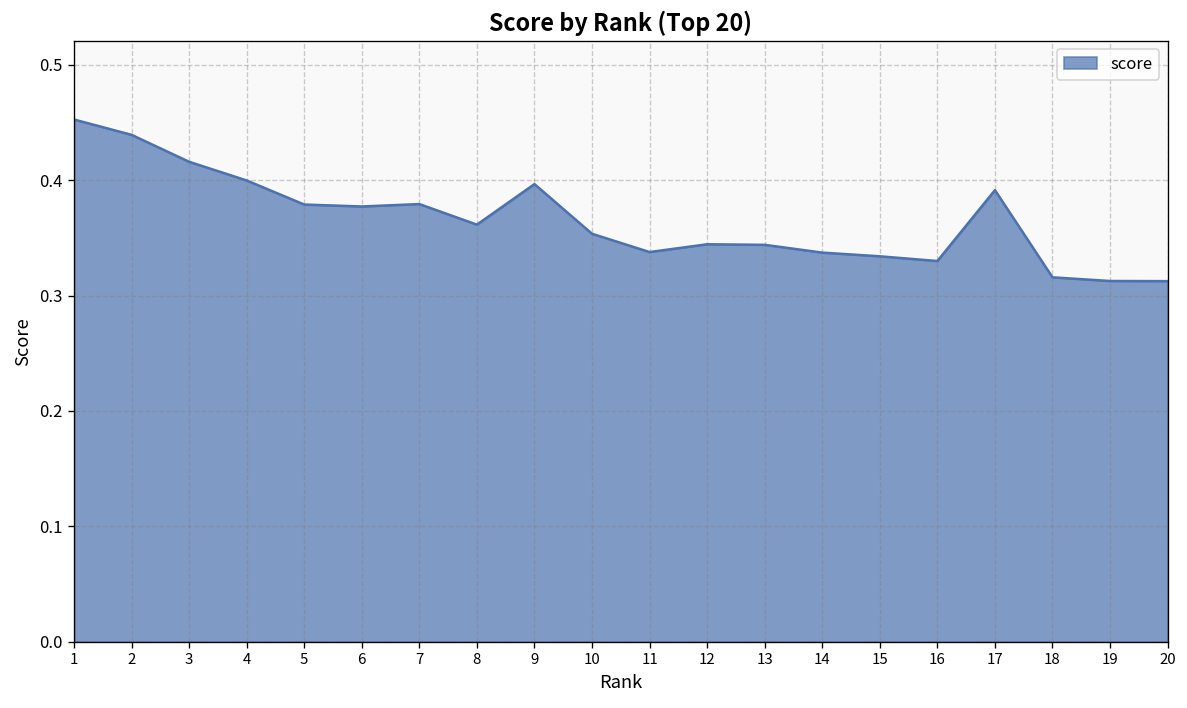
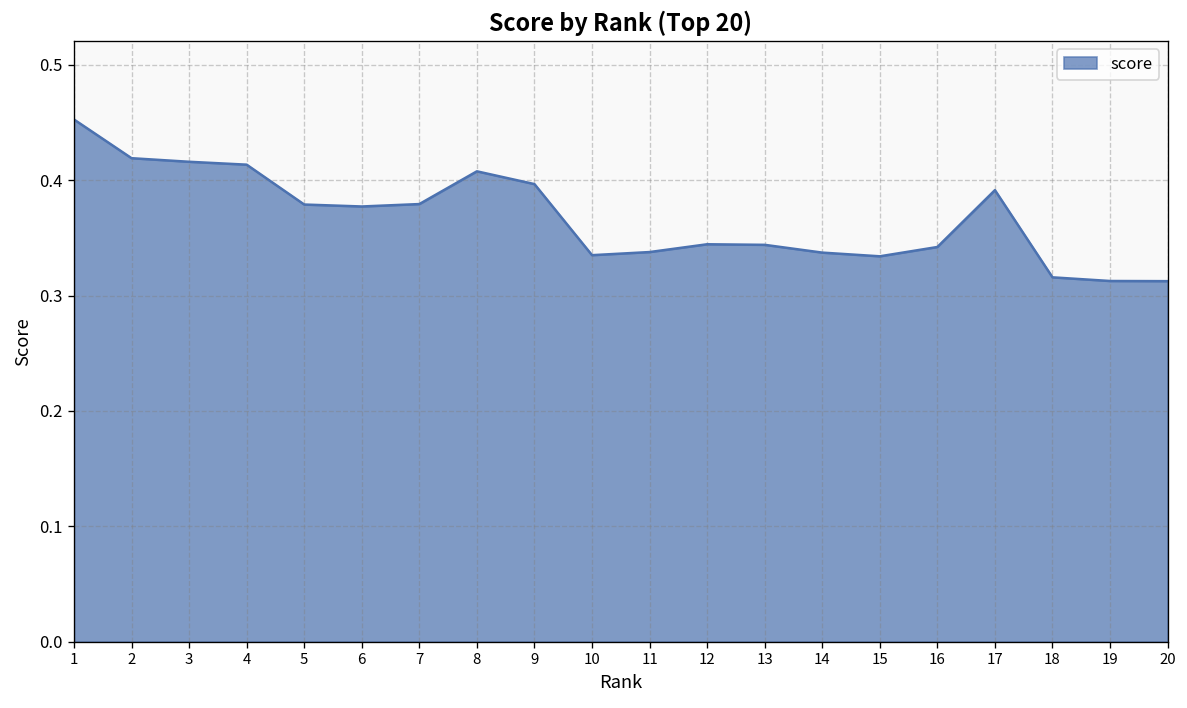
2: 0.44 -> 0.42
4: 0.40 -> 0.41
8: 0.36 -> 0.41
10: 0.35 -> 0.34
16: 0.33 -> 0.34
